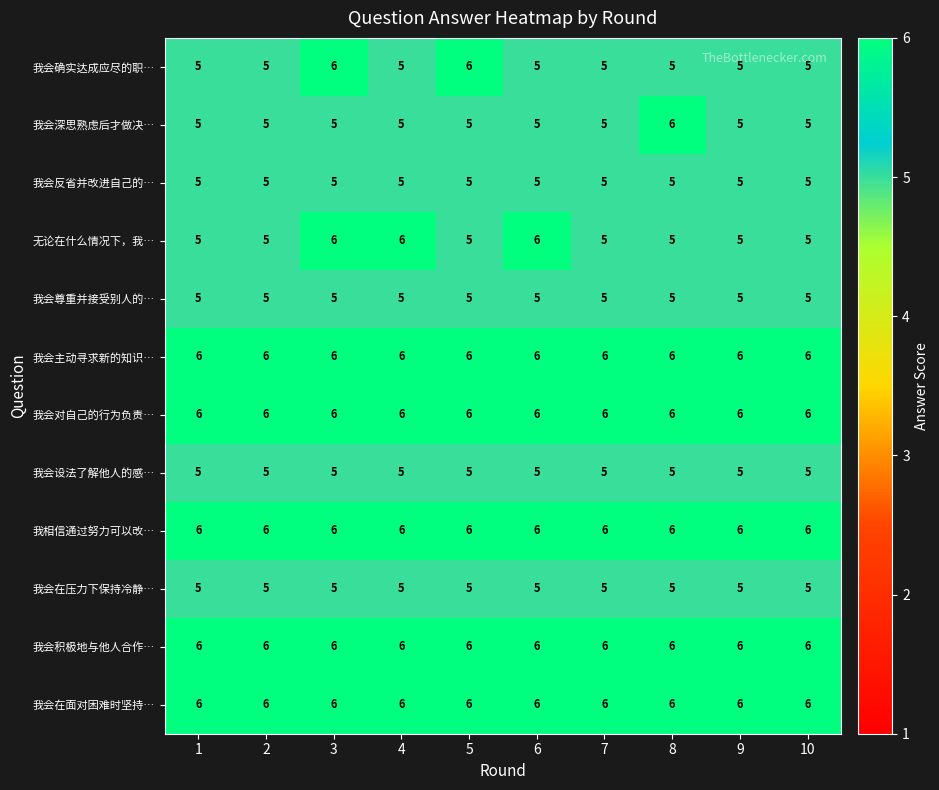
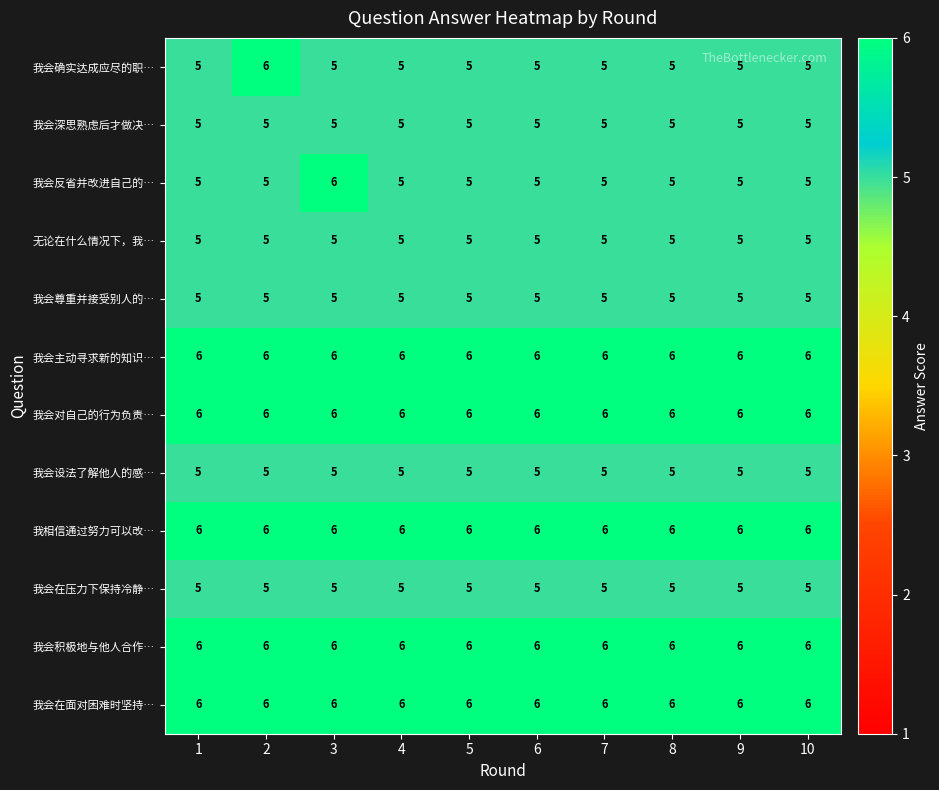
我会确实达成应尽的职…, 2: 5 -> 6
我会确实达成应尽的职…, 3: 6 -> 5
我会确实达成应尽的职…, 5: 6 -> 5
我会深思熟虑后才做决…, 8: 6 -> 5
我会反省并改进自己的…, 3: 5 -> 6
无论在什么情况下，我…, 3: 6 -> 5
无论在什么情况下，我…, 4: 6 -> 5
无论在什么情况下，我…, 6: 6 -> 5
